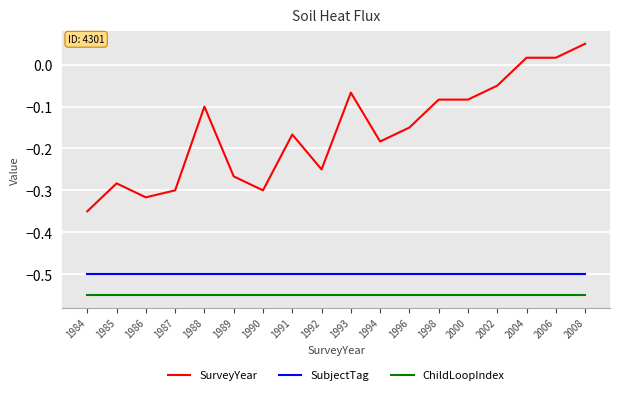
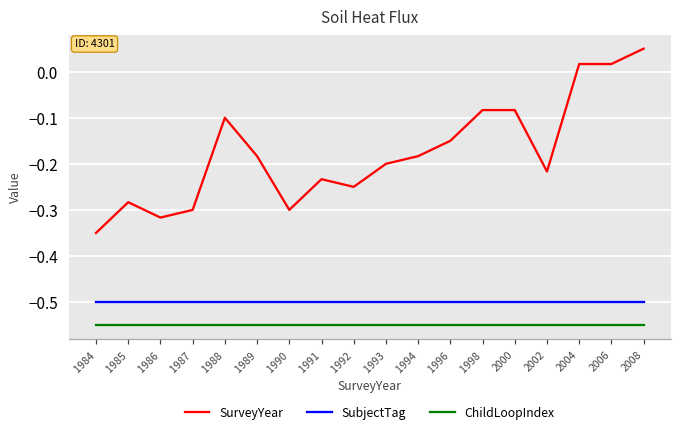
SurveyYear, 1989: -0.27 -> -0.18
SurveyYear, 1991: -0.17 -> -0.23
SurveyYear, 1993: -0.07 -> -0.20
SurveyYear, 2002: -0.05 -> -0.22
